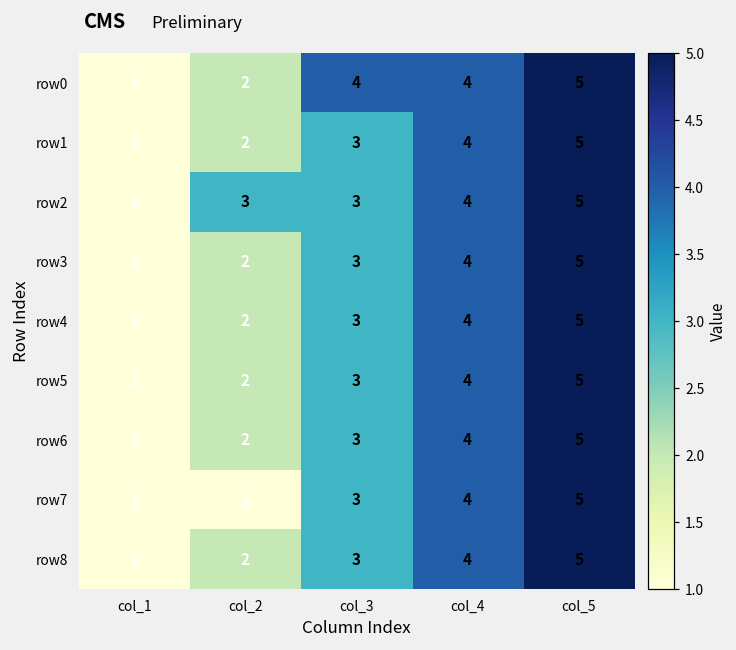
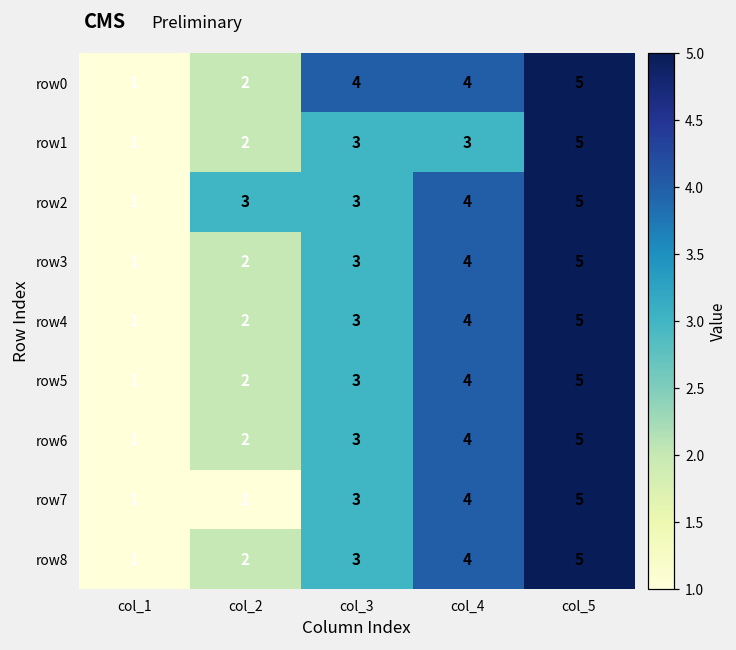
row1, col_4: 4 -> 3
